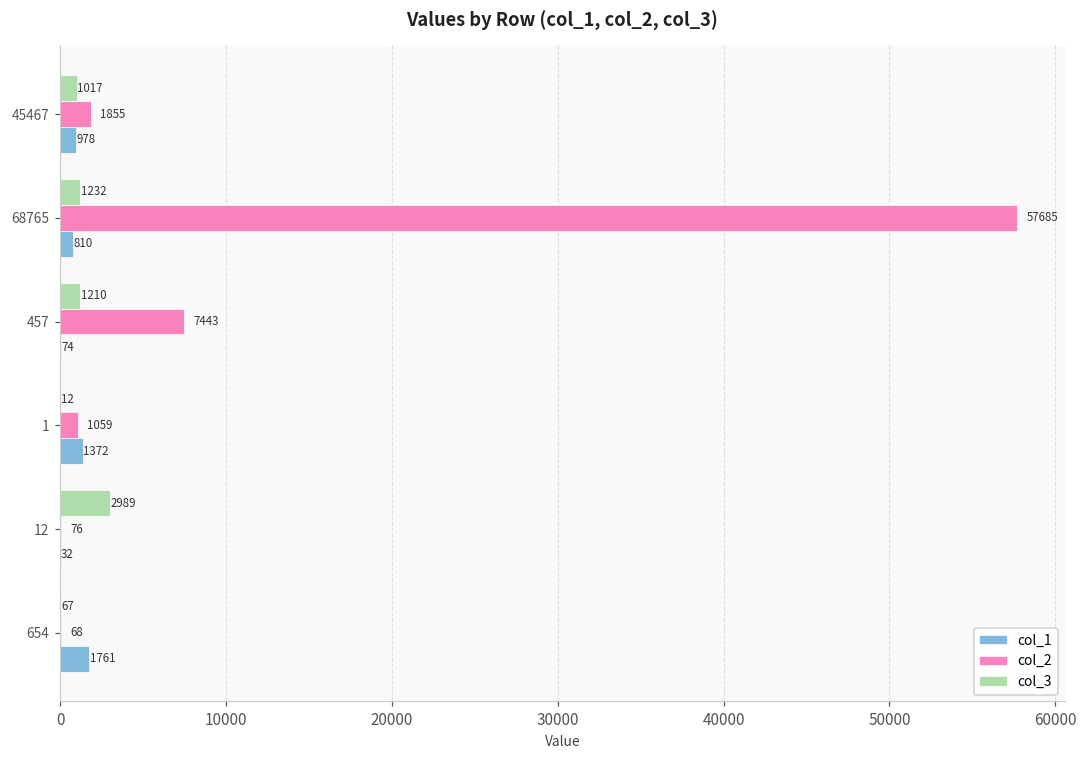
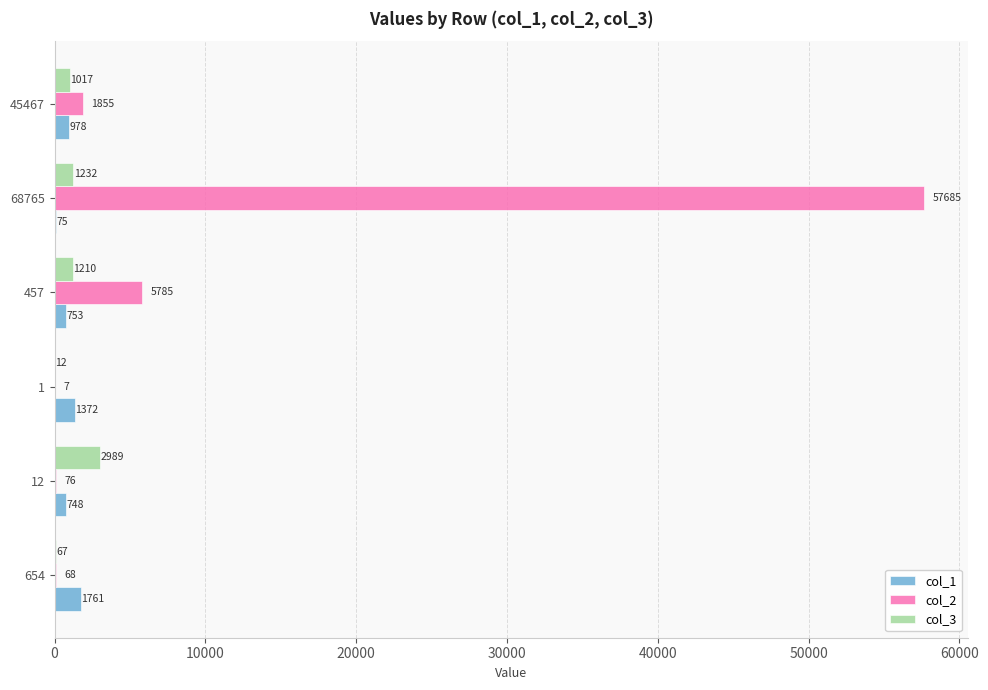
col_1, 68765: 810 -> 75
col_2, 457: 7443 -> 5785
col_1, 457: 74 -> 753
col_2, 1: 1059 -> 7
col_1, 12: 32 -> 748
